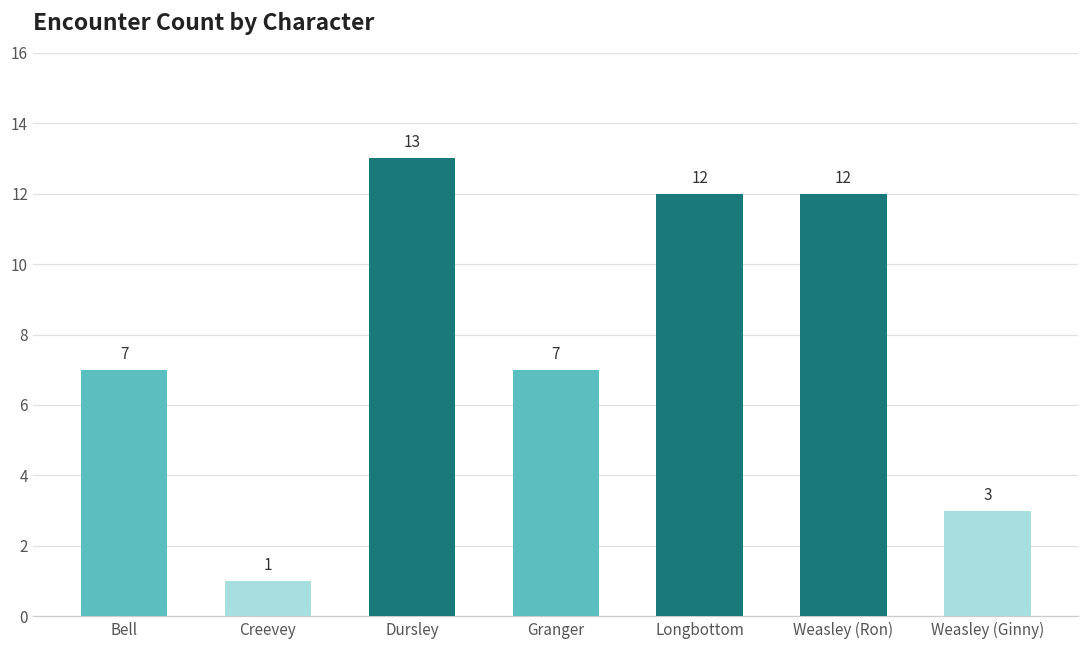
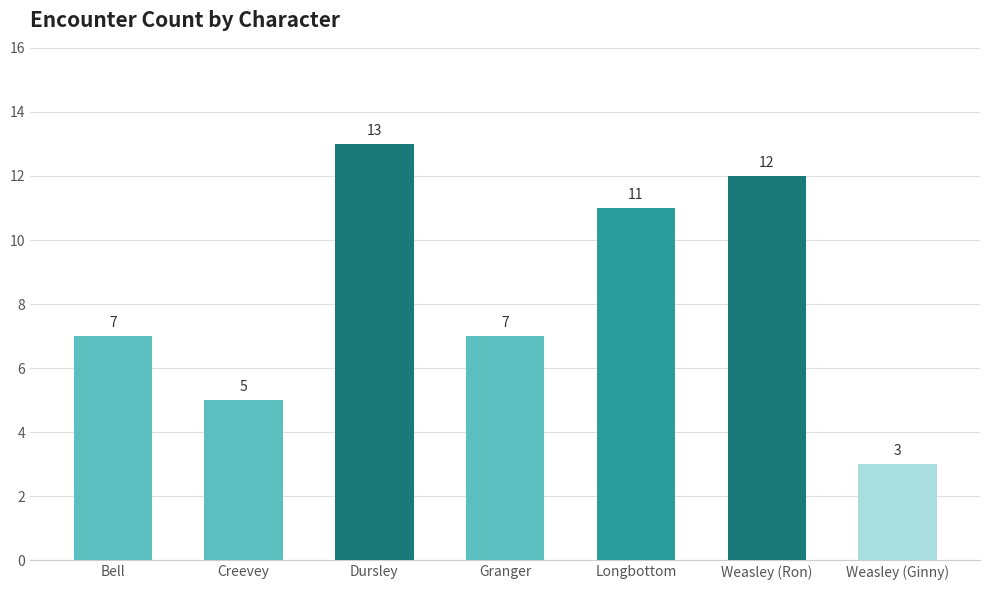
Creevey: 1 -> 5
Longbottom: 12 -> 11
